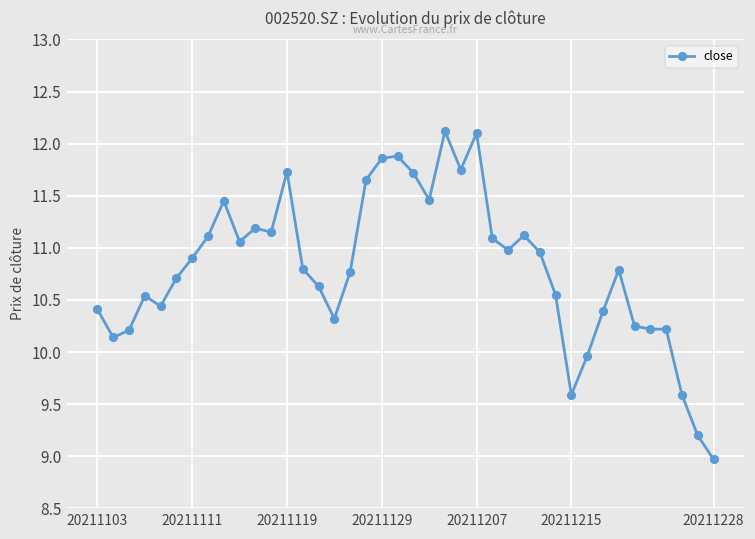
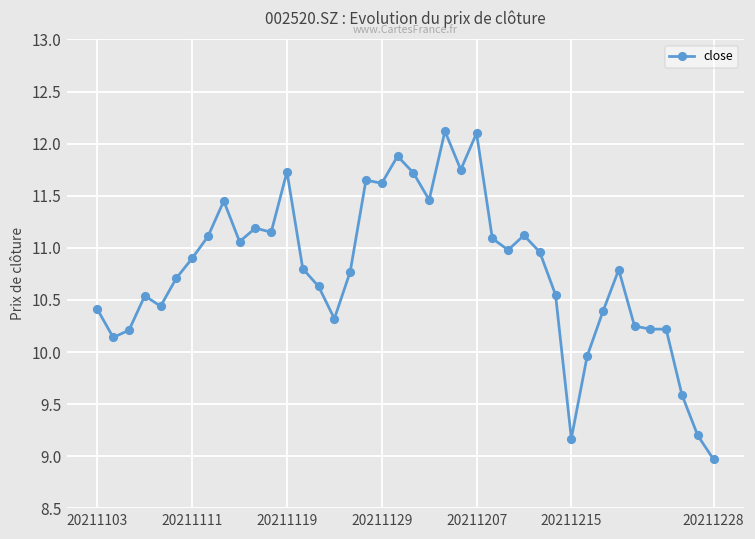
20211129: 11.9 -> 11.6
20211215: 9.6 -> 9.2
